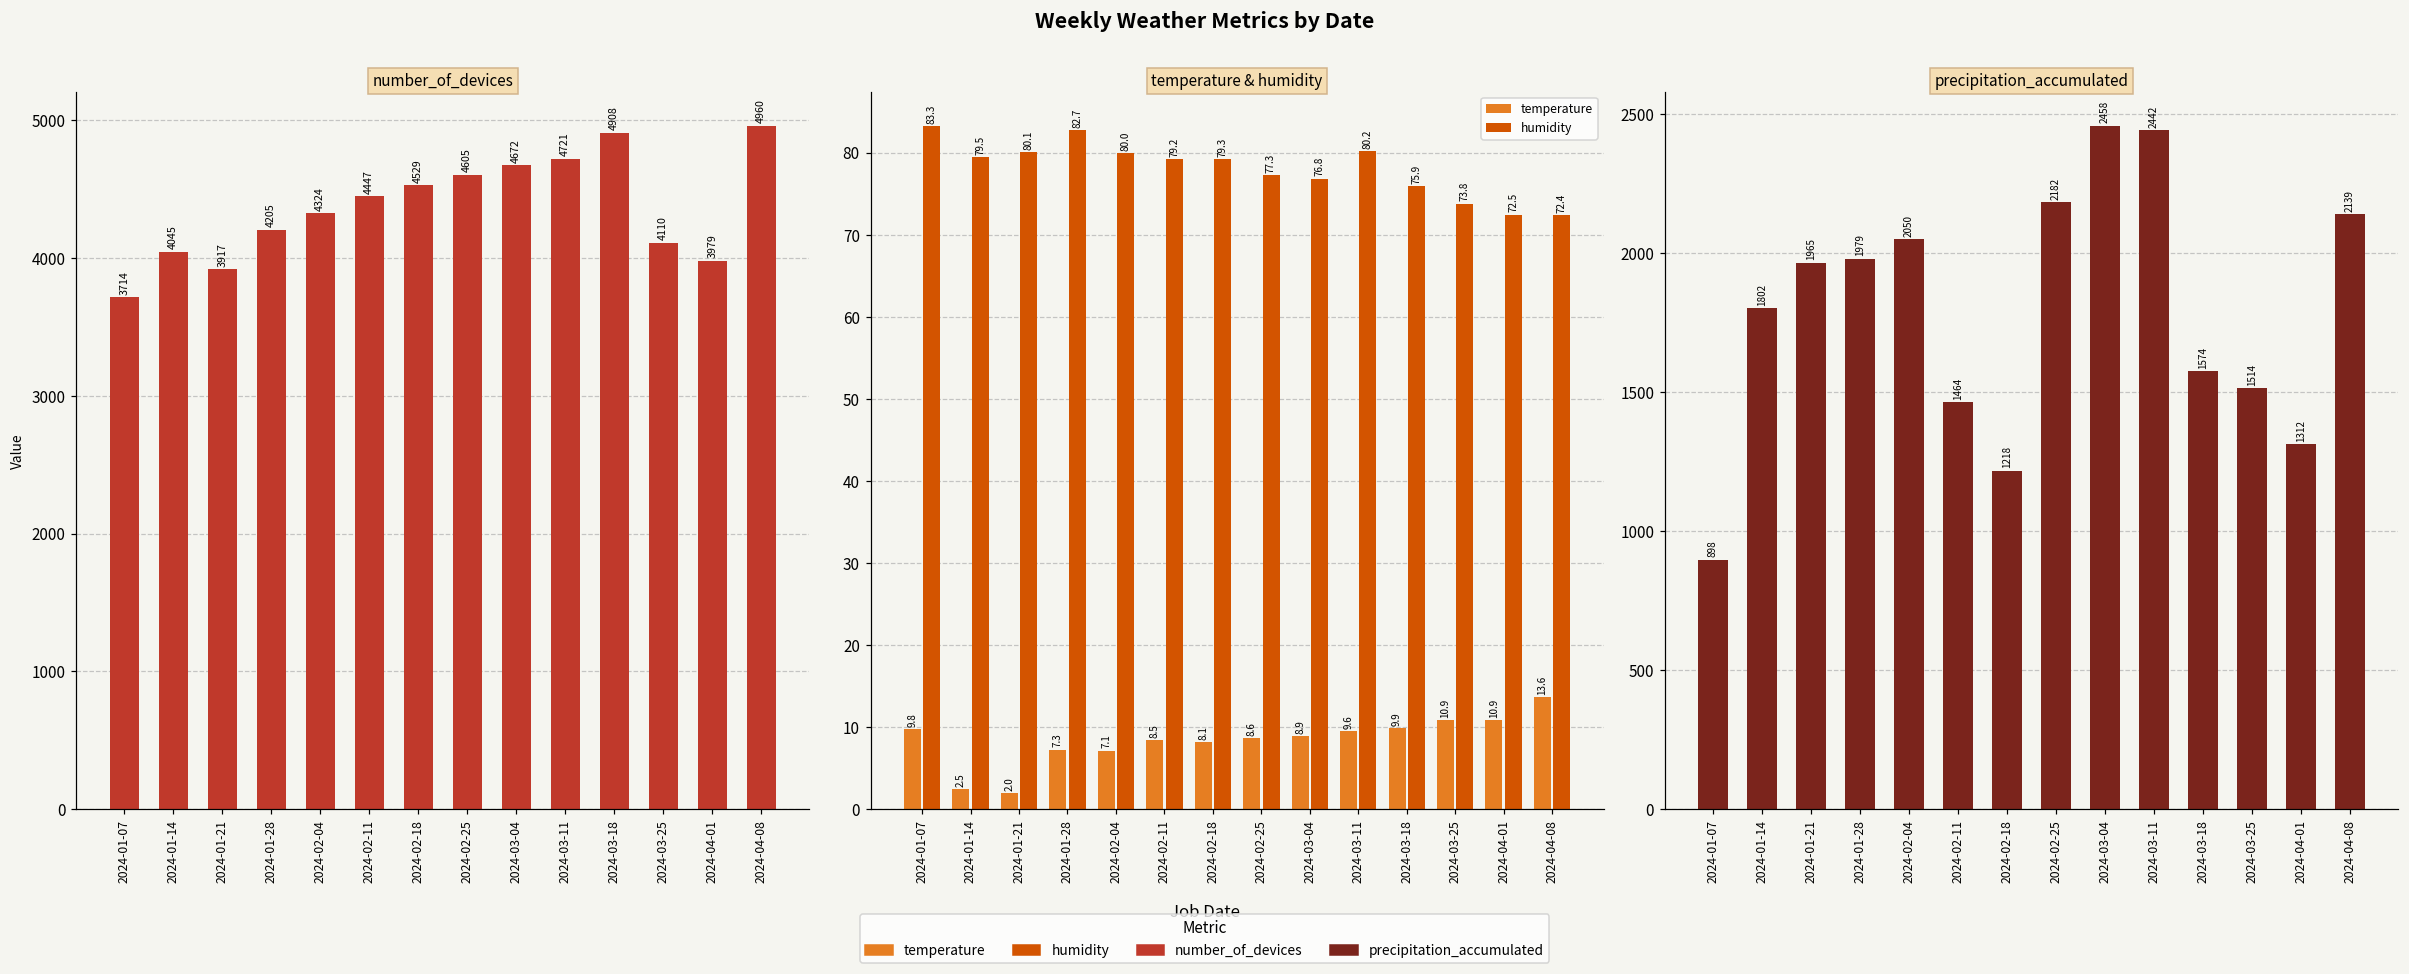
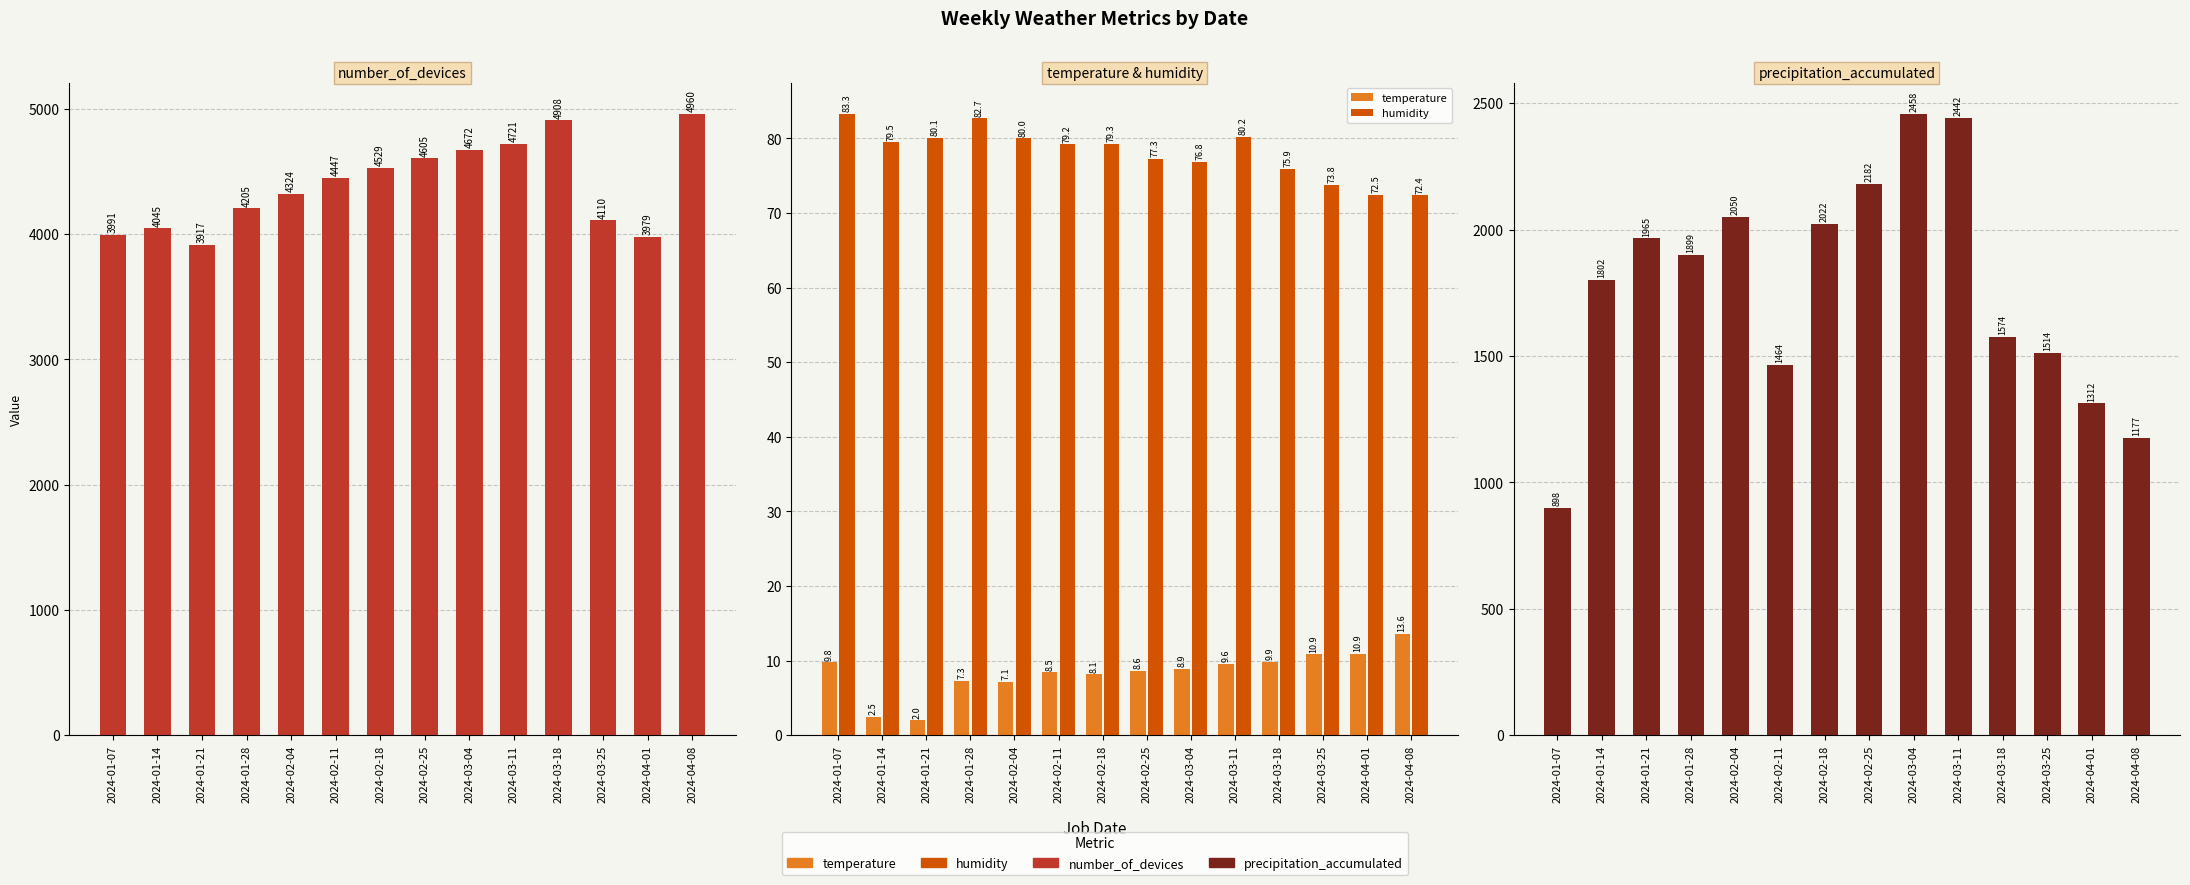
number_of_devices, 2024-01-07: 3714 -> 3991
precipitation_accumulated, 2024-01-28: 1979 -> 1899
precipitation_accumulated, 2024-02-18: 1218 -> 2022
precipitation_accumulated, 2024-04-08: 2139 -> 1177
